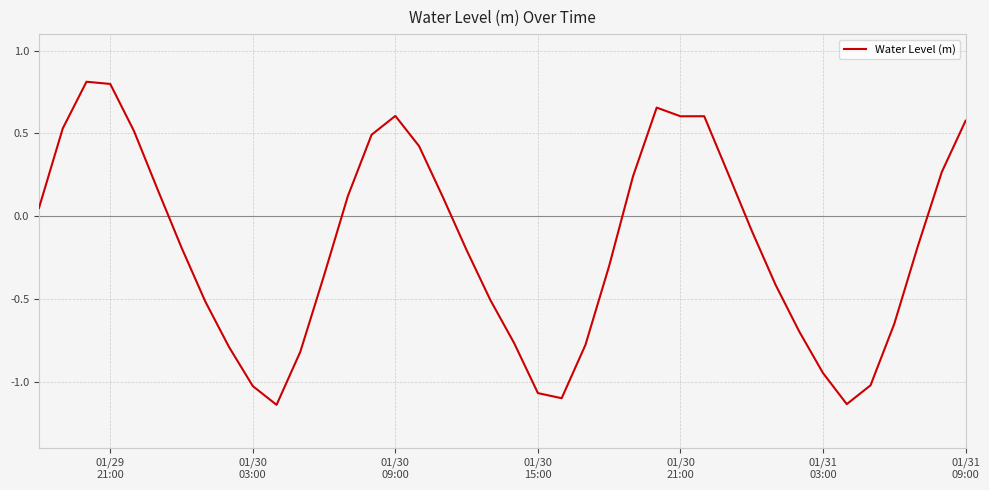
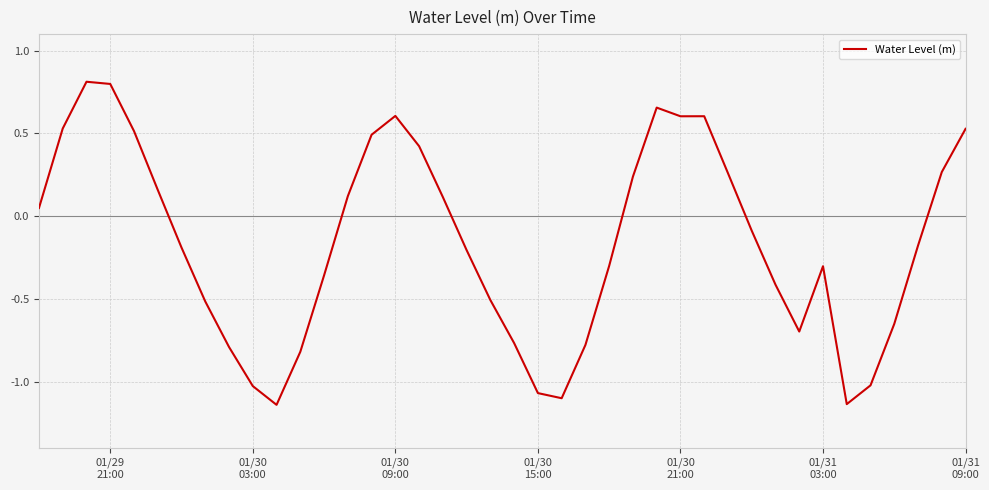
01/31 03:00: -0.95 -> -0.30
01/31 09:00: 0.58 -> 0.53
